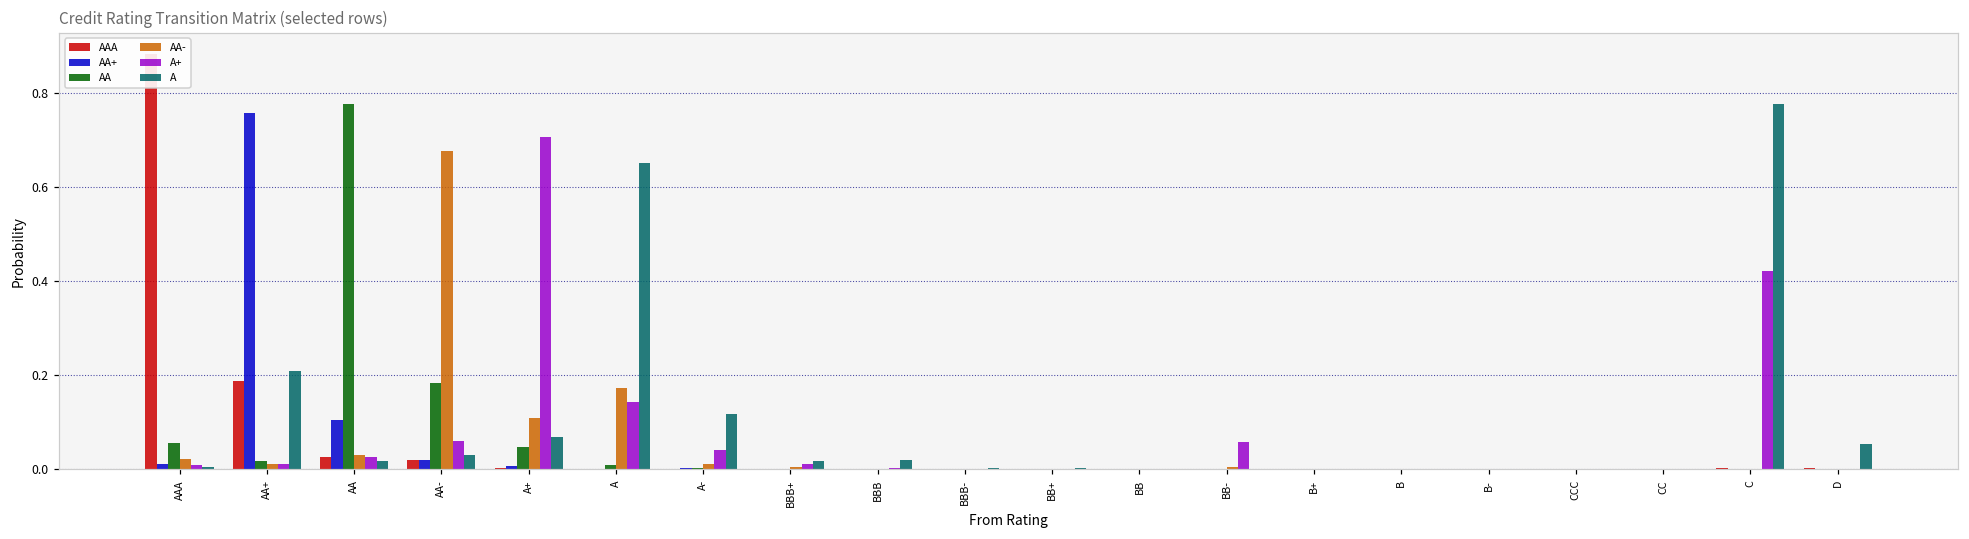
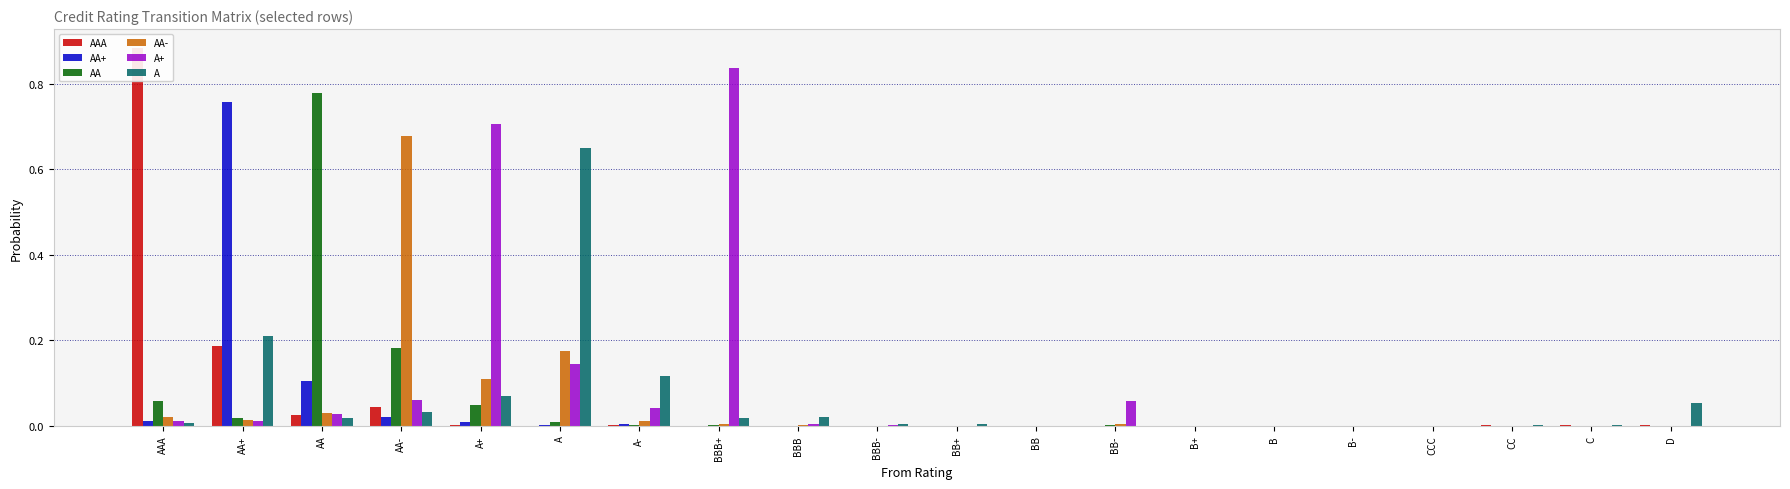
AAA, AA-: 0.02 -> 0.04
A+, BBB+: 0.01 -> 0.84
A+, C: 0.42 -> 0.00
A, C: 0.78 -> 0.00
